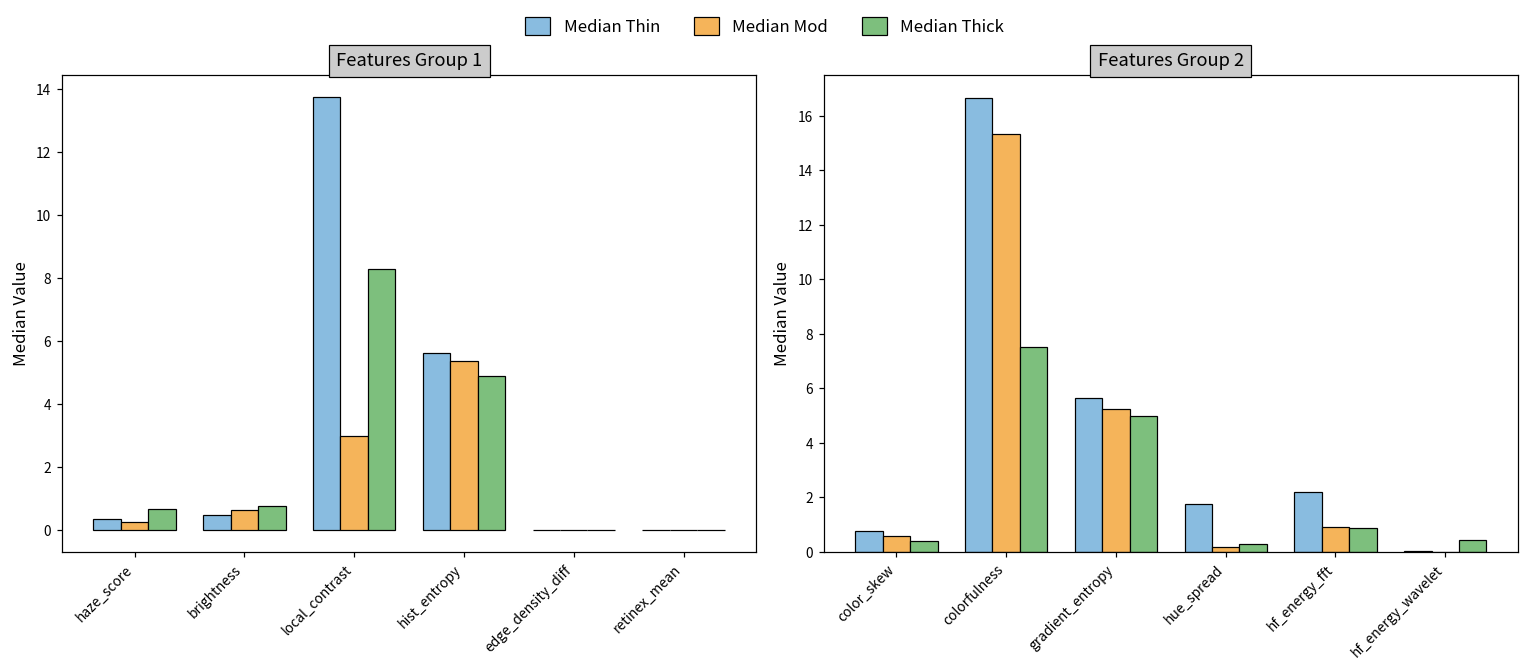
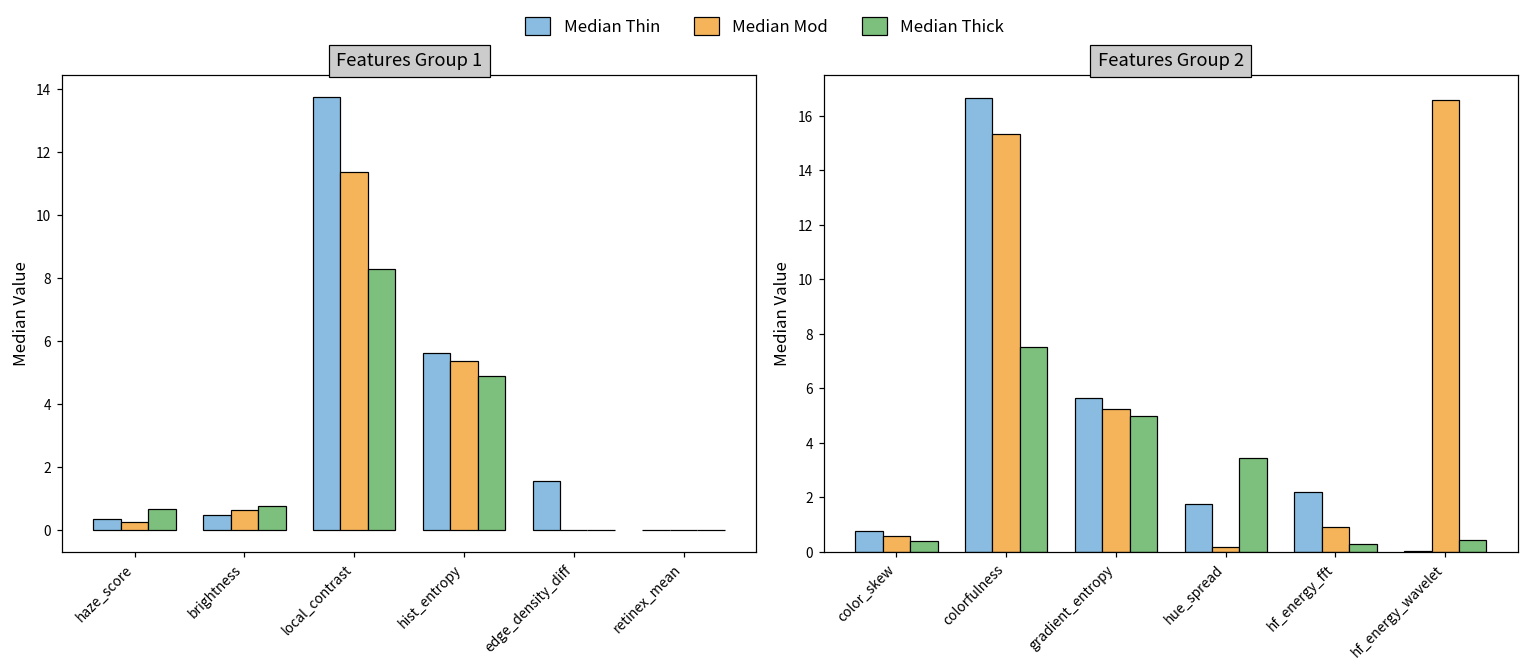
Features Group 1, Median Mod, local_contrast: 3.0 -> 11.4
Features Group 1, Median Thin, edge_density_diff: 0.0 -> 1.6
Features Group 2, Median Thick, hue_spread: 0.3 -> 3.5
Features Group 2, Median Thick, hf_energy_fft: 0.9 -> 0.3
Features Group 2, Median Mod, hf_energy_wavelet: 0.0 -> 16.6
